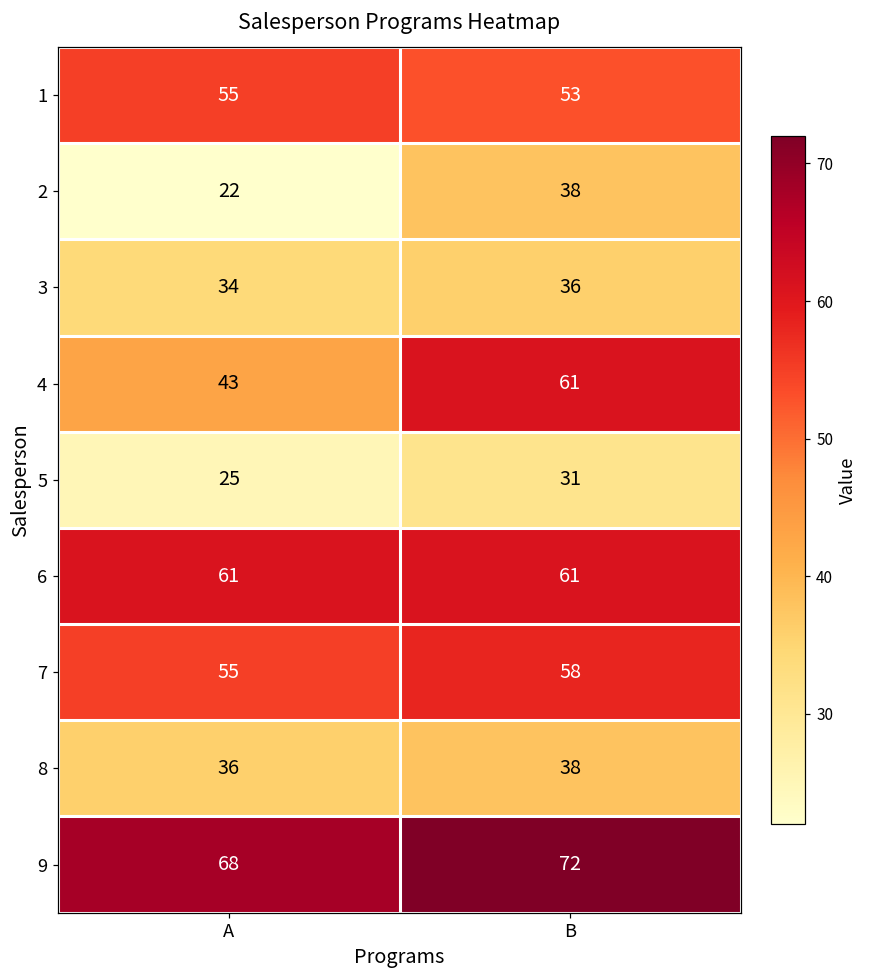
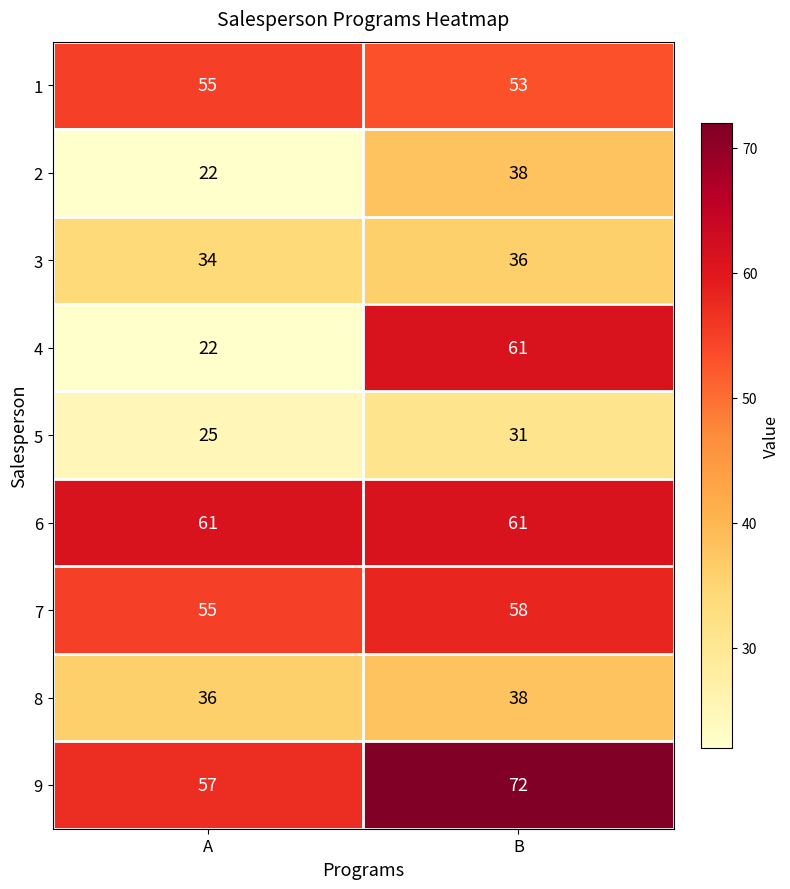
4, A: 43 -> 22
9, A: 68 -> 57
